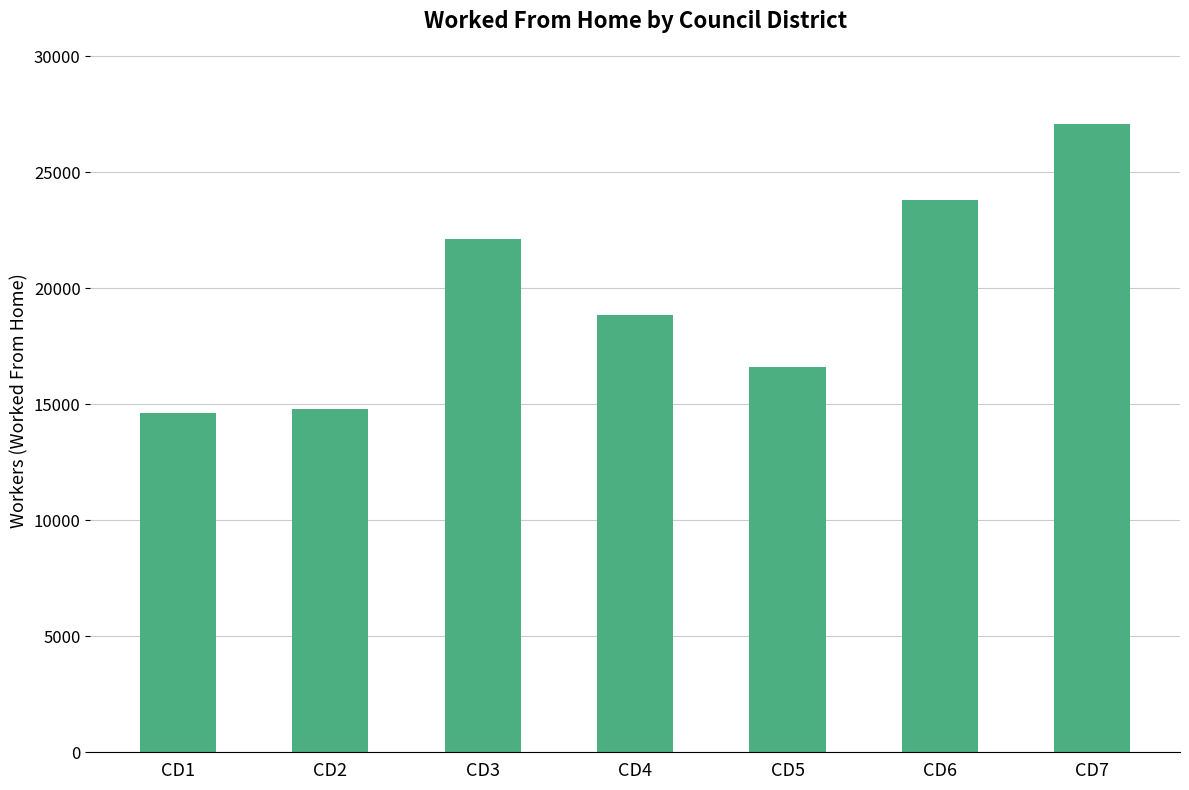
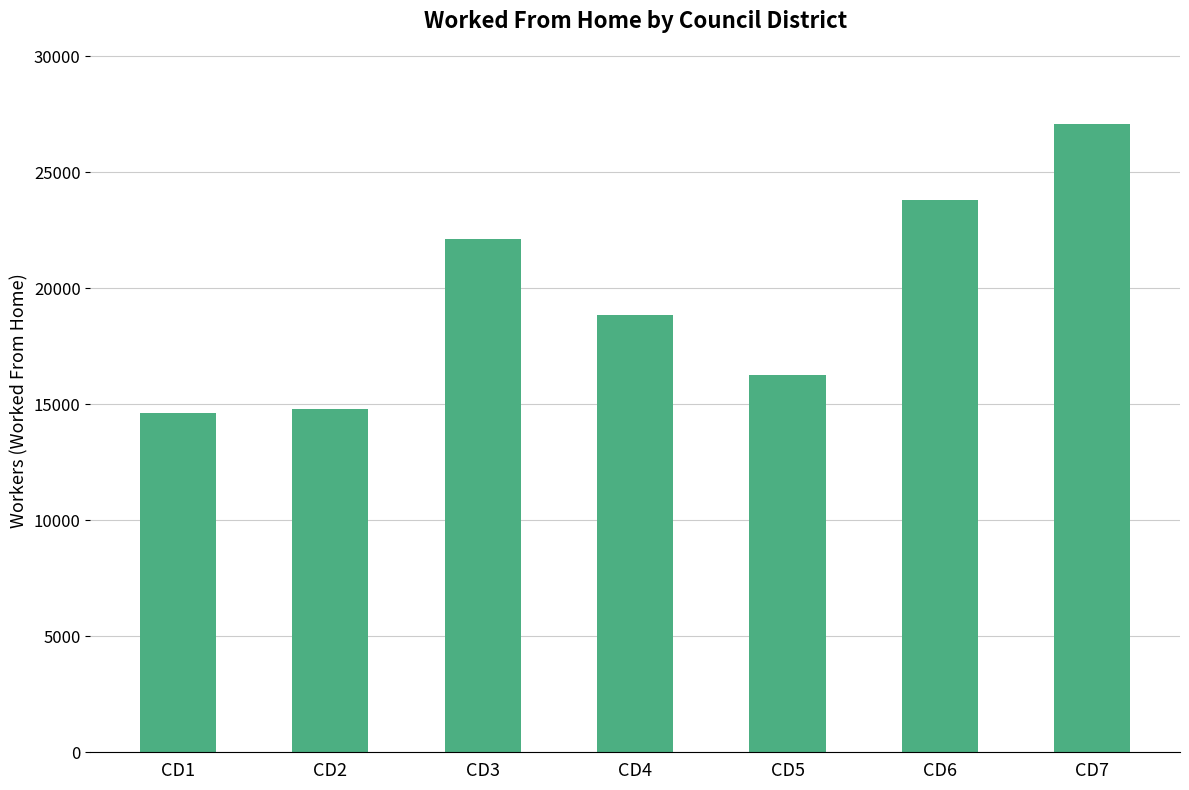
CD5: 16600 -> 16200
